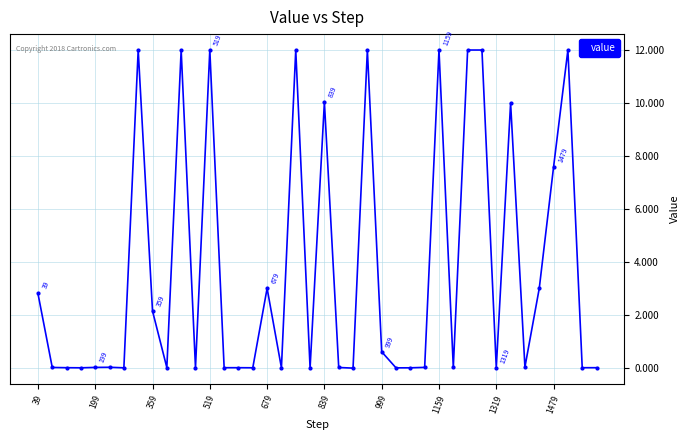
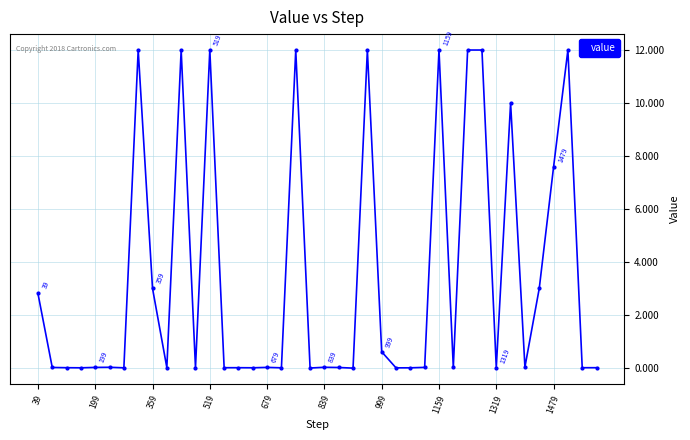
359: 2.2 -> 3.0
679: 3.0 -> 0.0
839: 10.0 -> 0.0
